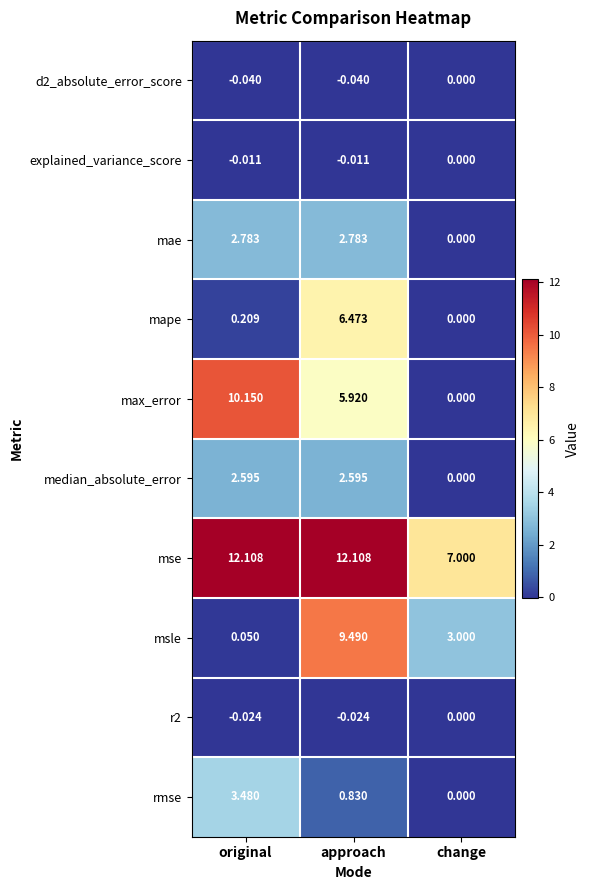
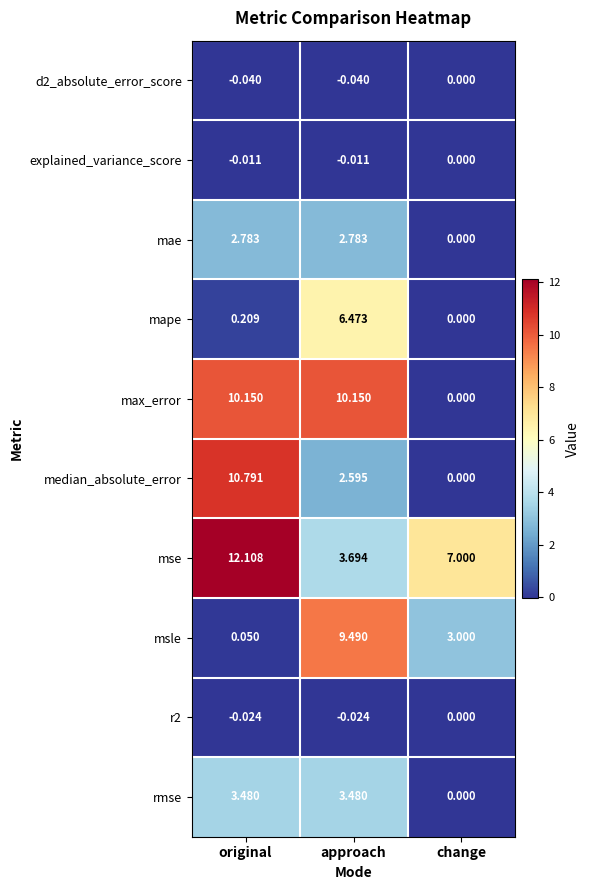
max_error, approach: 5.920 -> 10.150
median_absolute_error, original: 2.595 -> 10.791
mse, approach: 12.108 -> 3.694
rmse, approach: 0.830 -> 3.480
